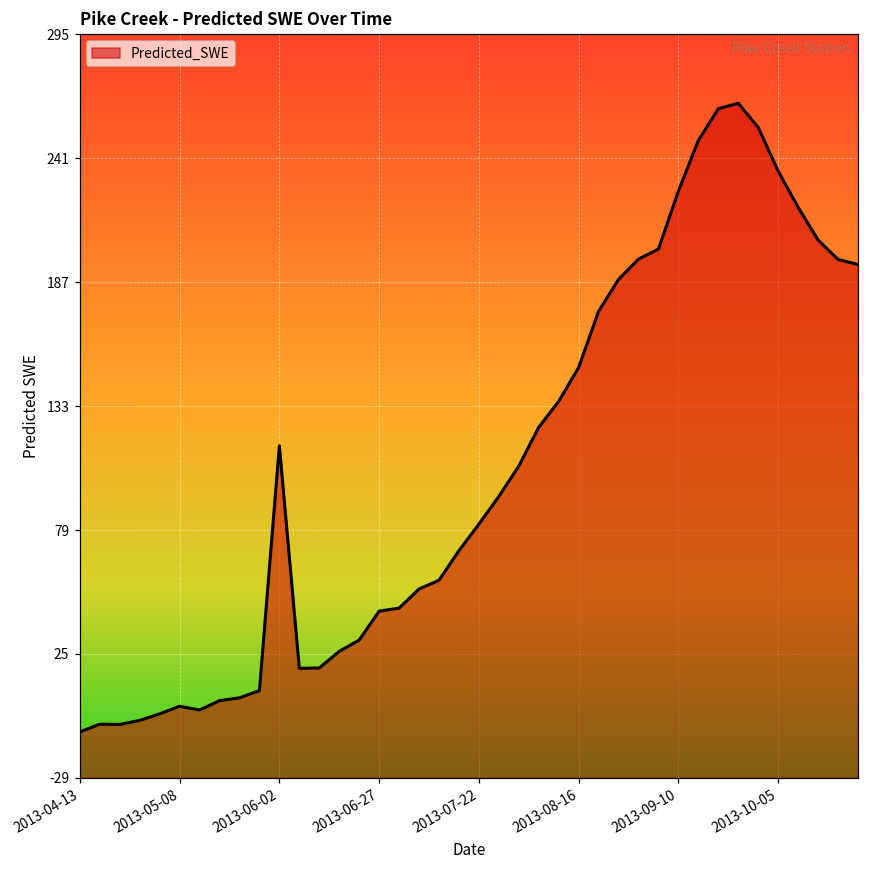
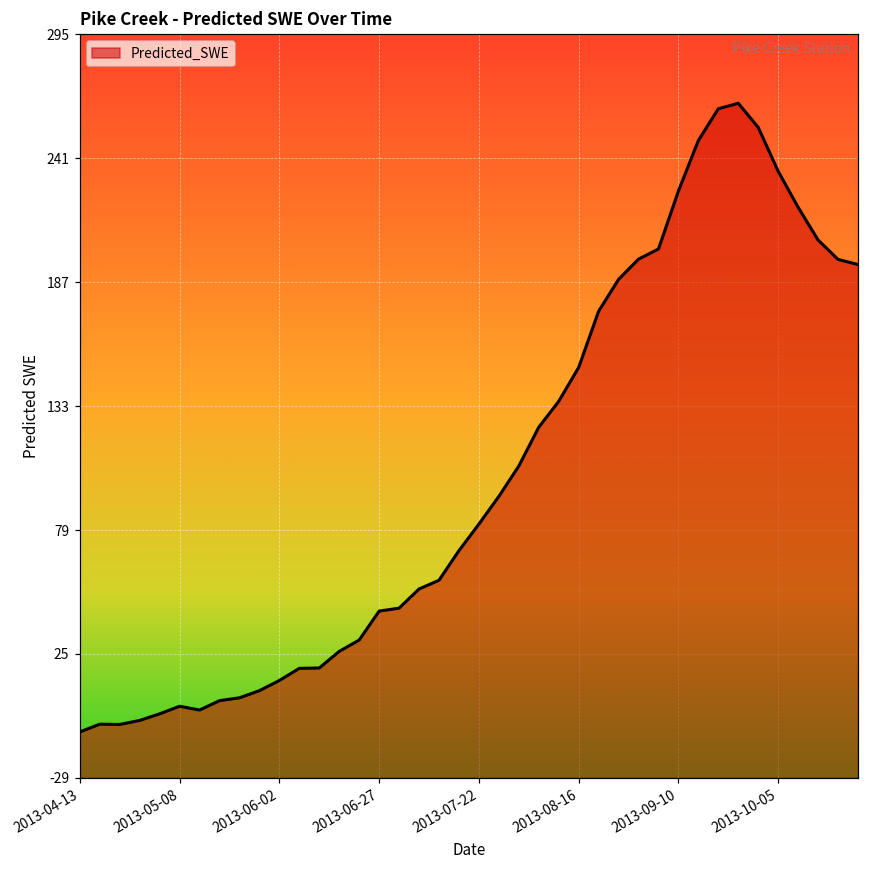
2013-06-02: 116 -> 13
